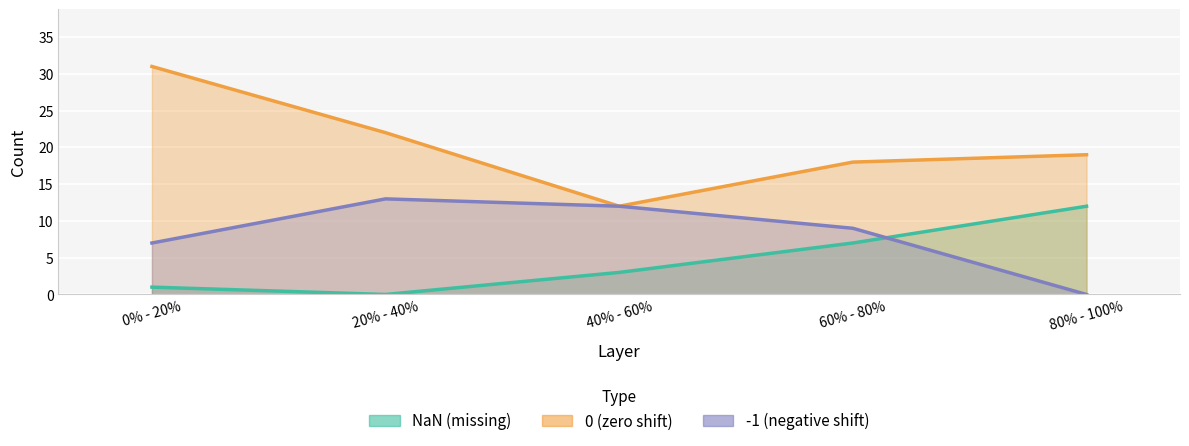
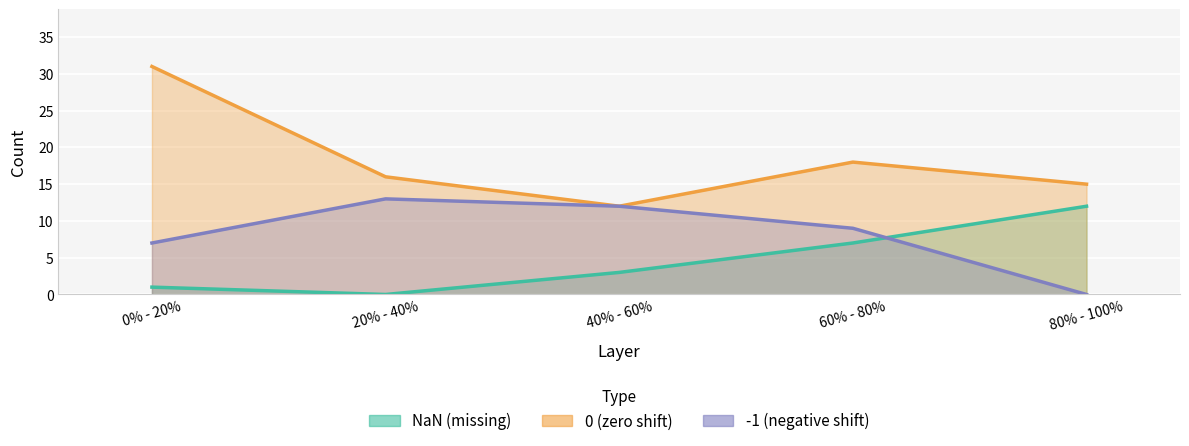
0 (zero shift), 20% - 40%: 22 -> 16
0 (zero shift), 80% - 100%: 19 -> 15
